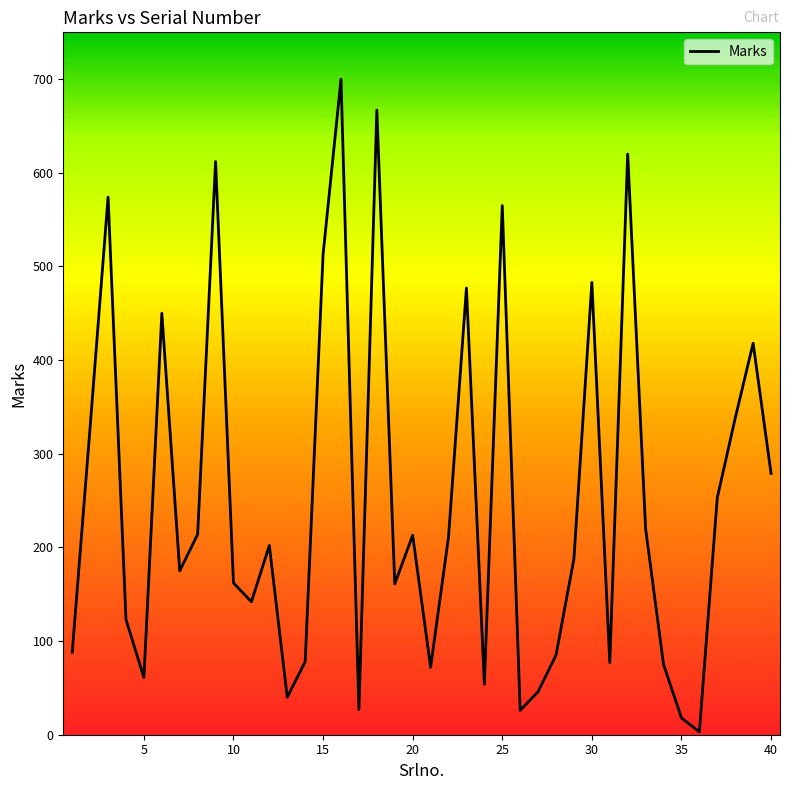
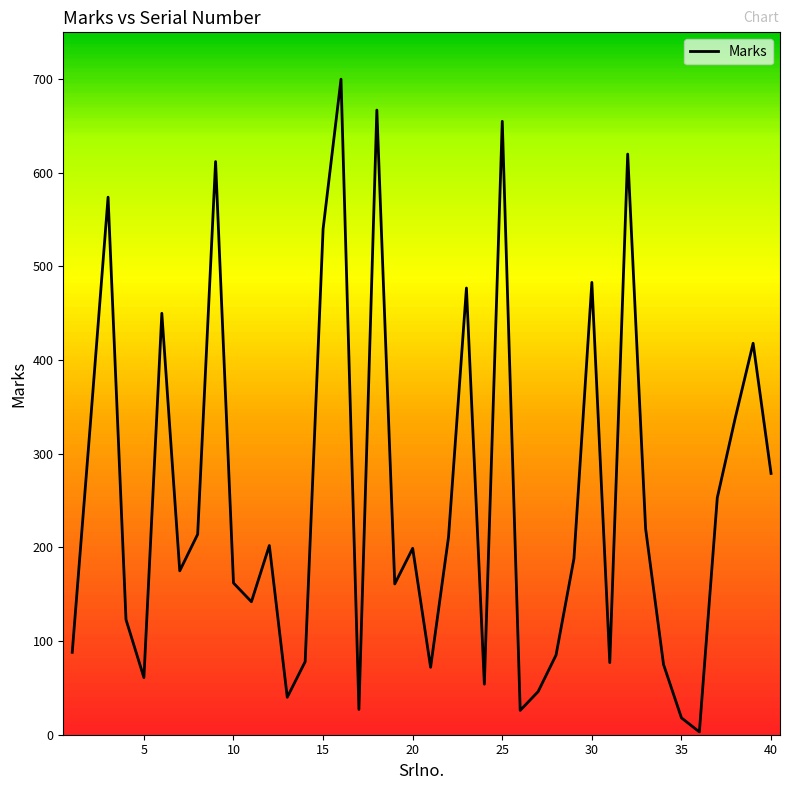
15: 510 -> 540
20: 210 -> 200
25: 570 -> 660
